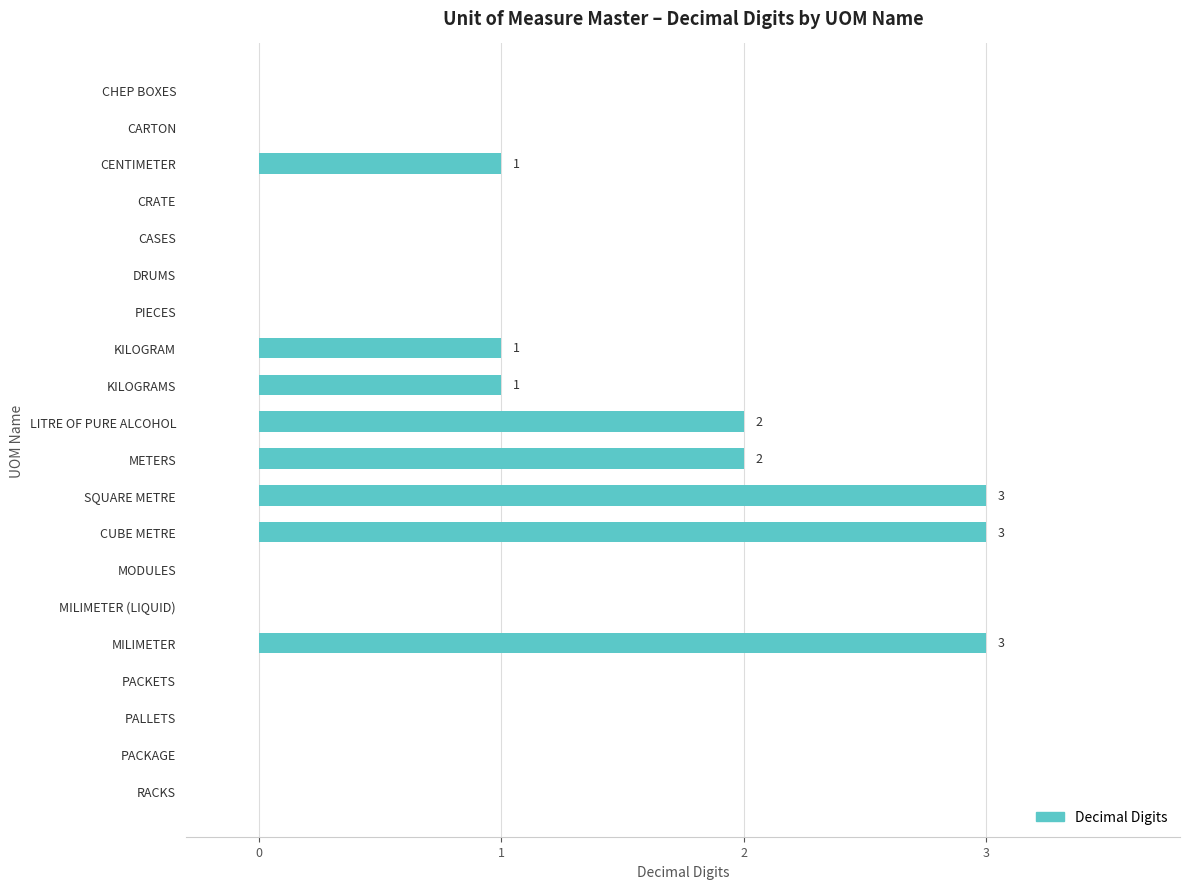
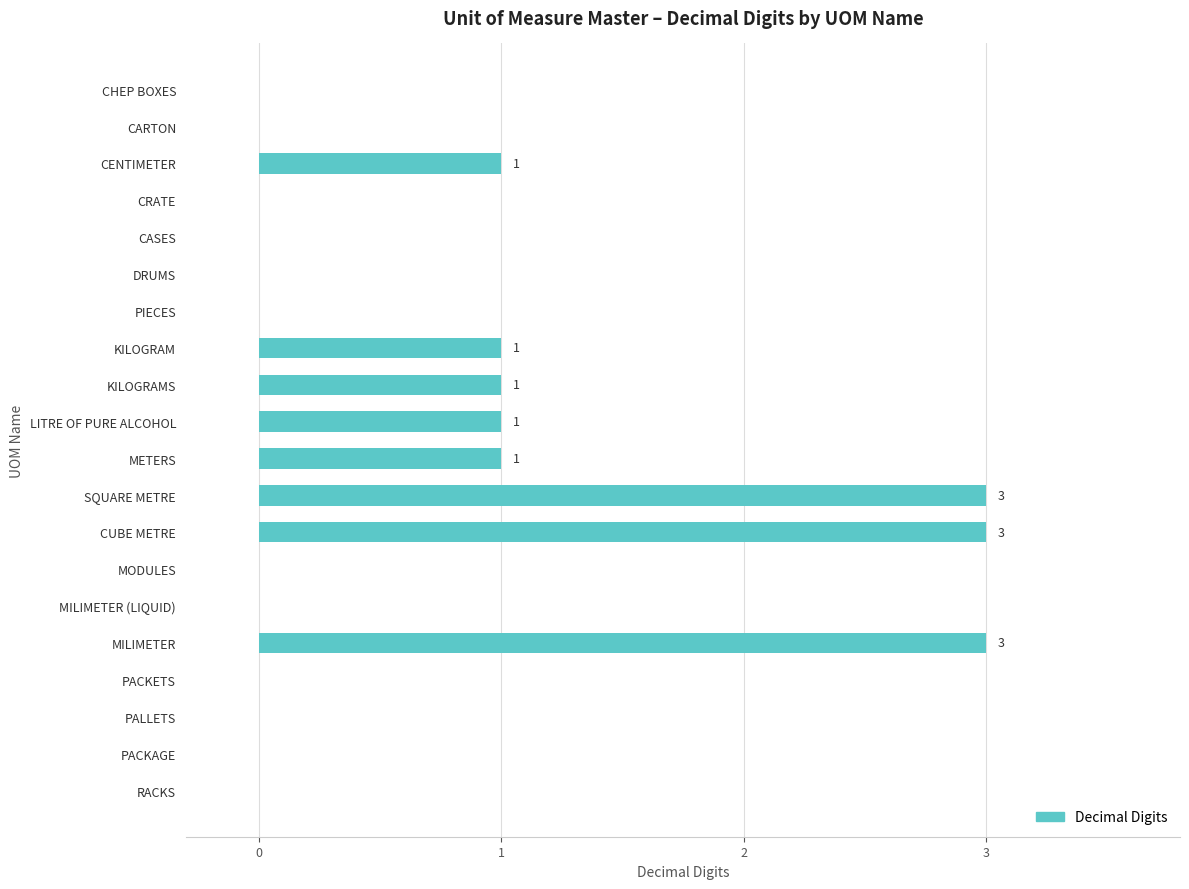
LITRE OF PURE ALCOHOL: 2 -> 1
METERS: 2 -> 1
